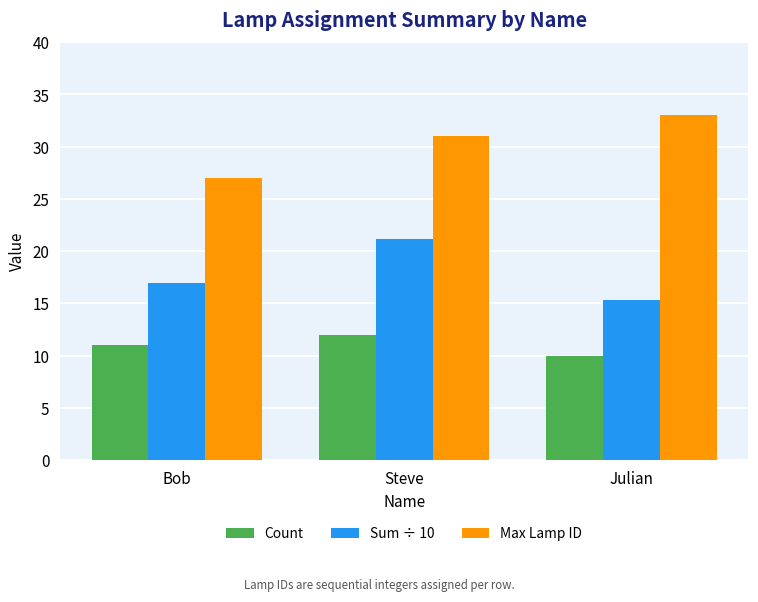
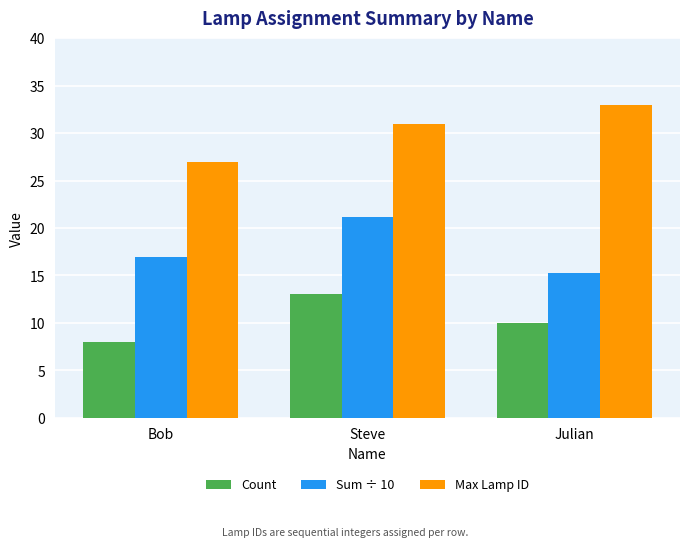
Count, Bob: 11 -> 8
Count, Steve: 12 -> 13
